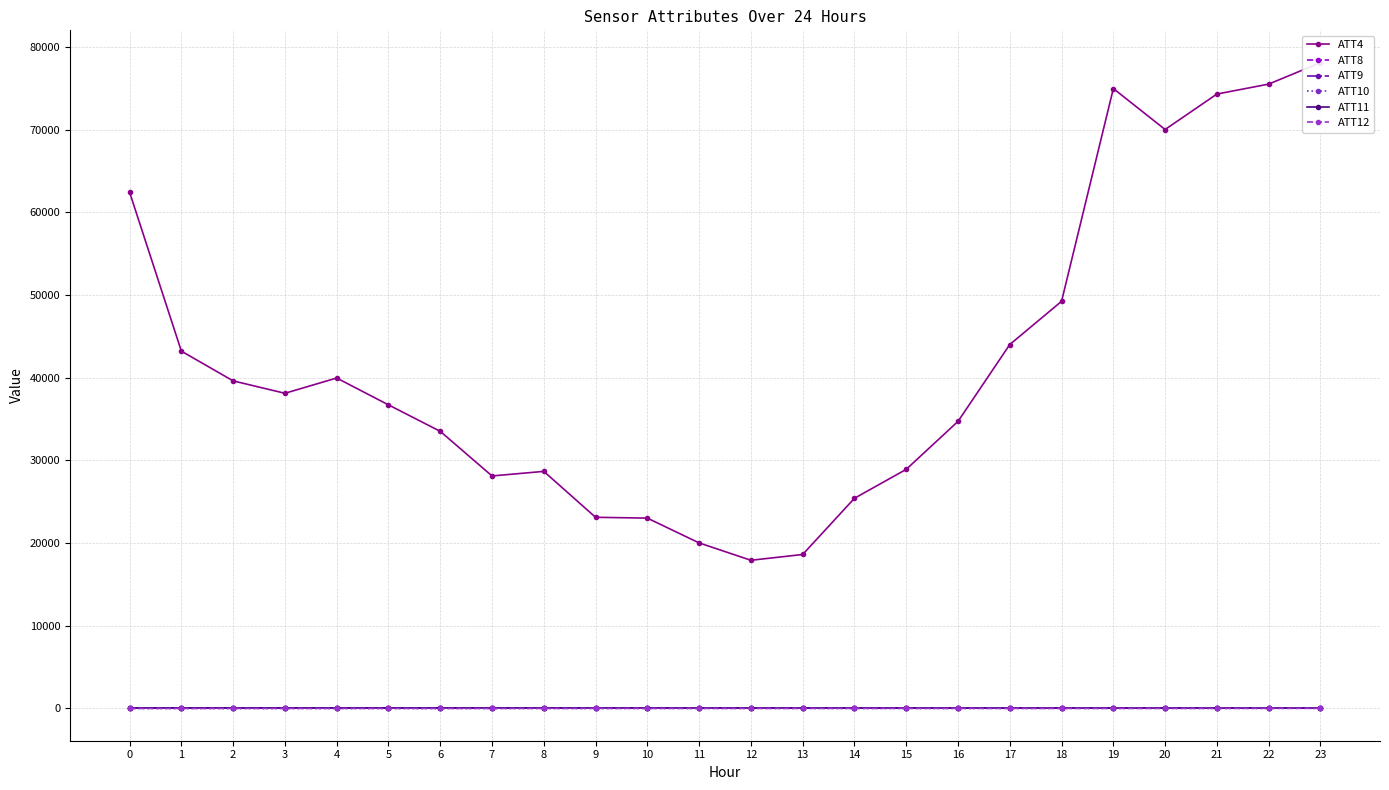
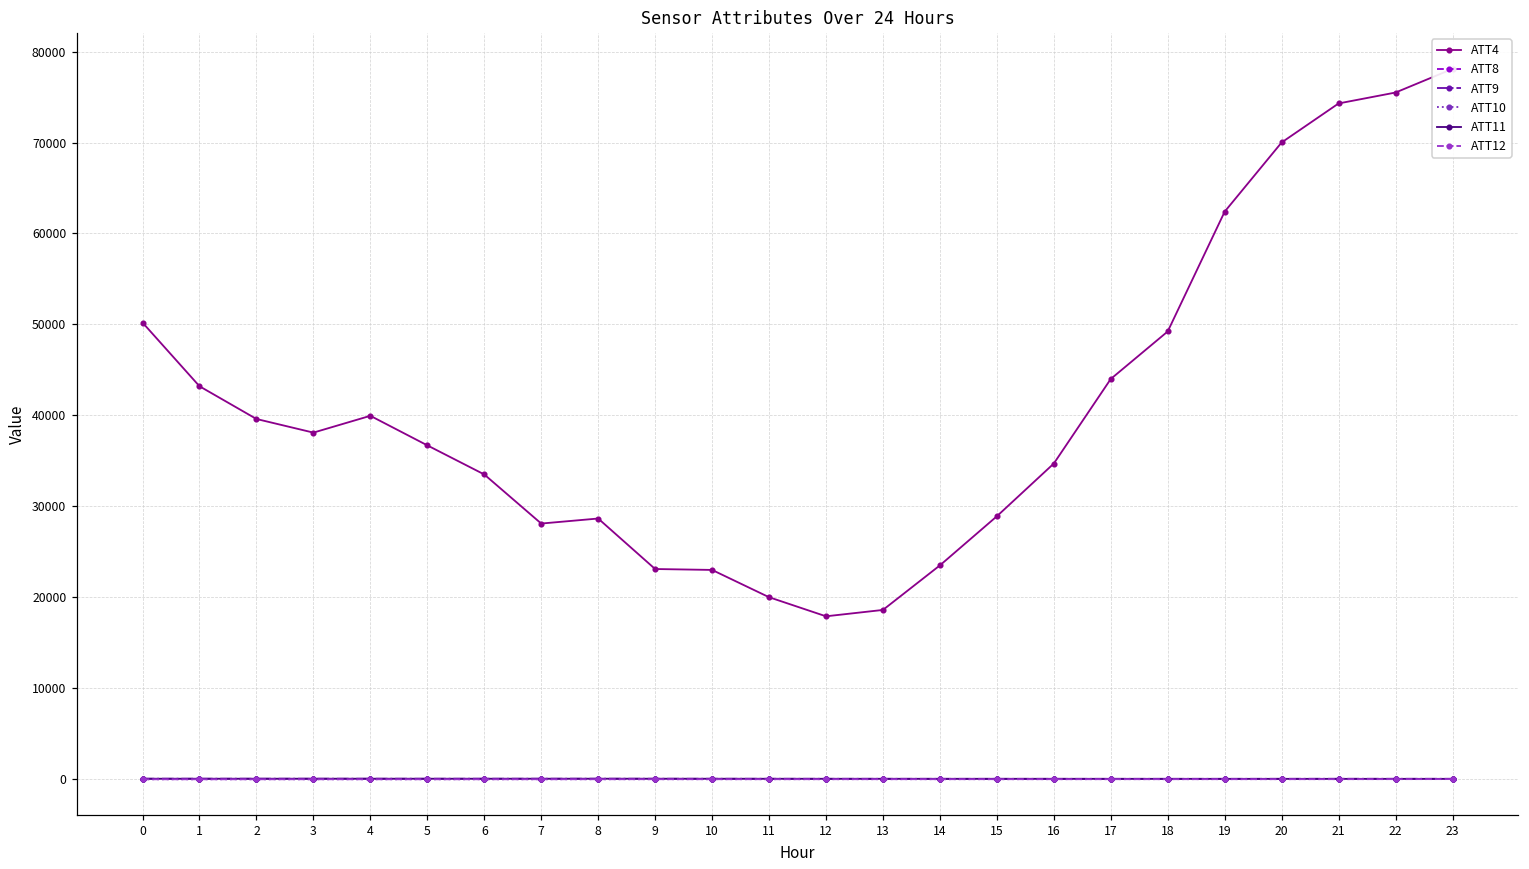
ATT4, 0: 62000 -> 50000
ATT4, 14: 25000 -> 24000
ATT4, 19: 75000 -> 62000
